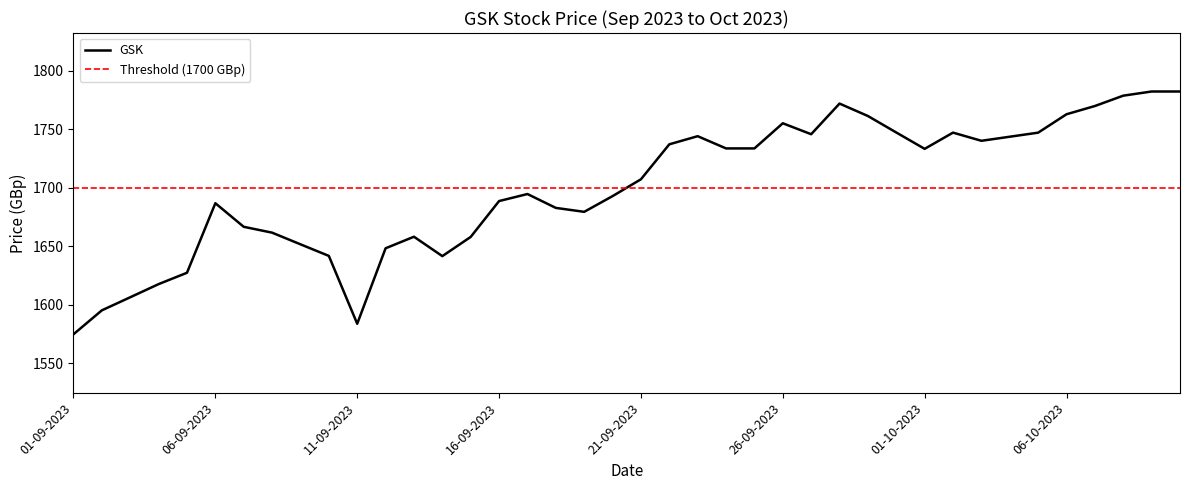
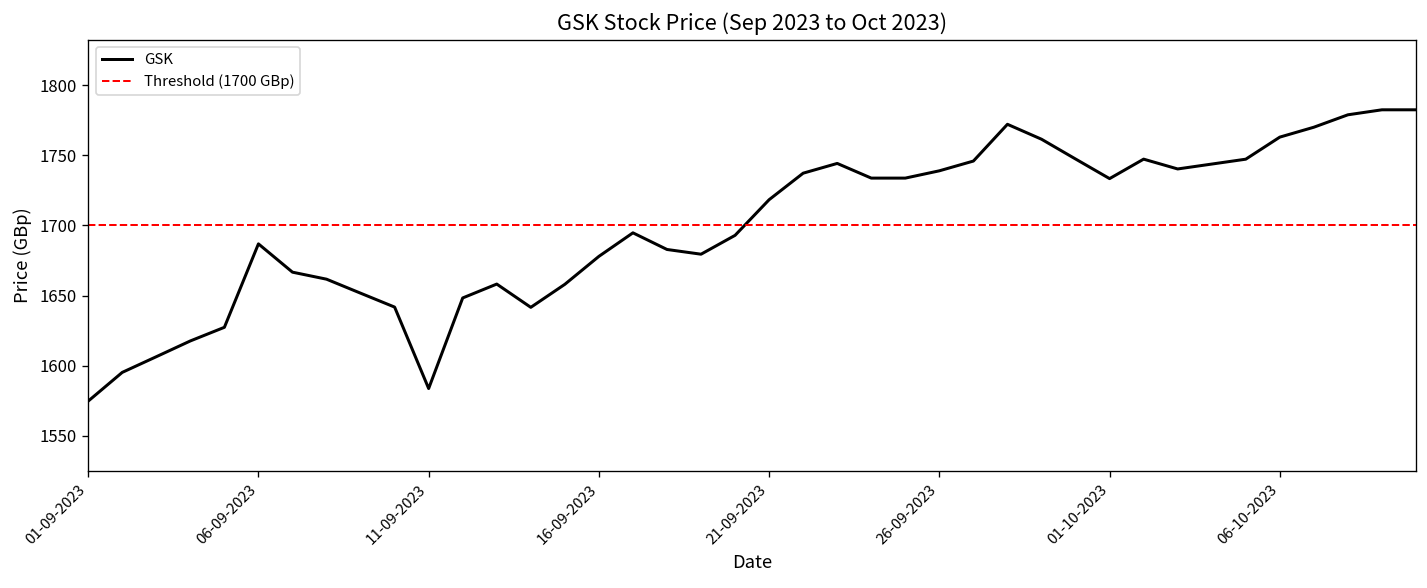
16-09-2023: 1689 -> 1678
21-09-2023: 1707 -> 1718
26-09-2023: 1755 -> 1739
